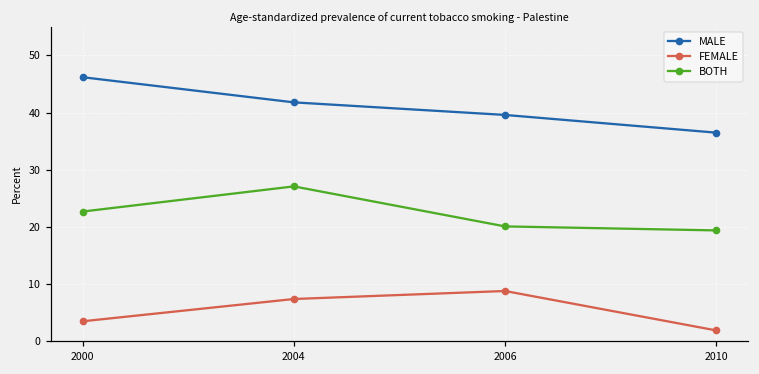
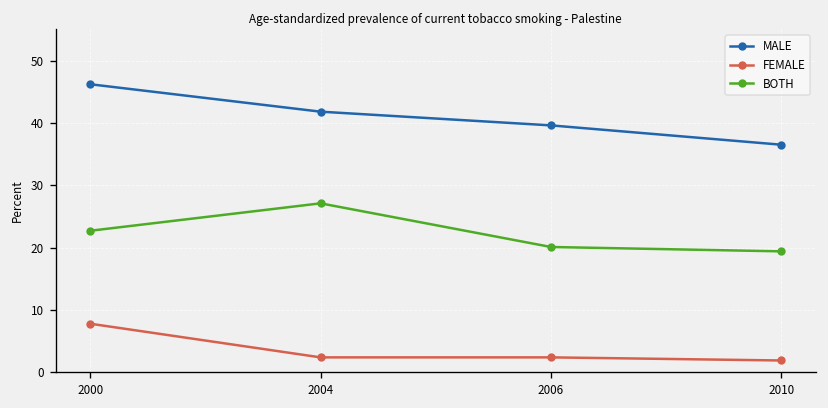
FEMALE, 2000: 4 -> 8
FEMALE, 2004: 7 -> 2
FEMALE, 2006: 9 -> 2
